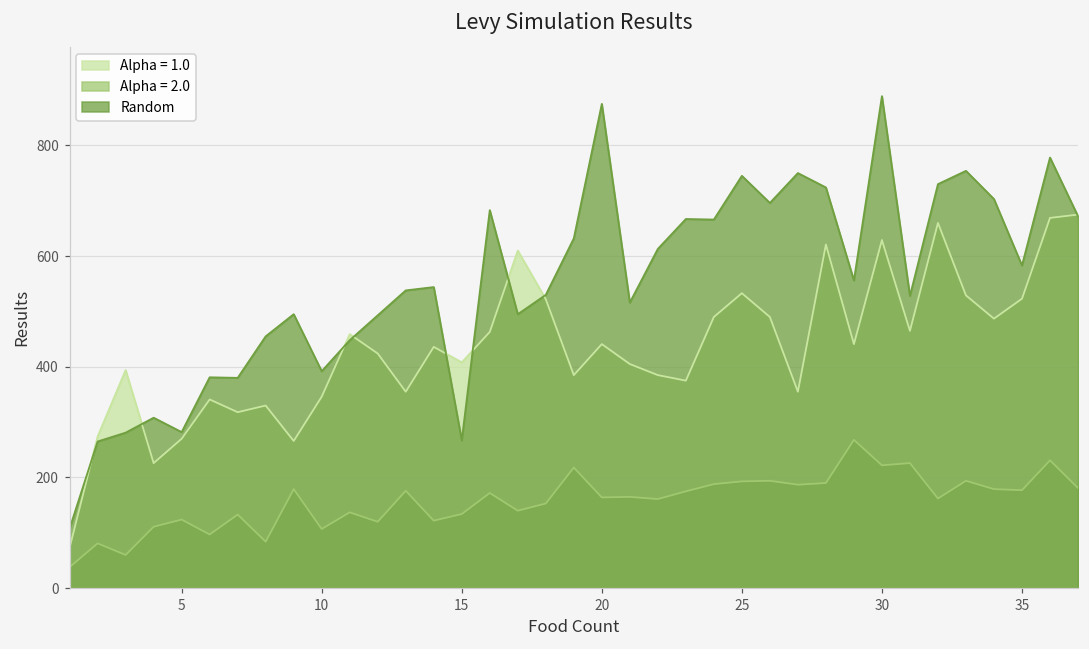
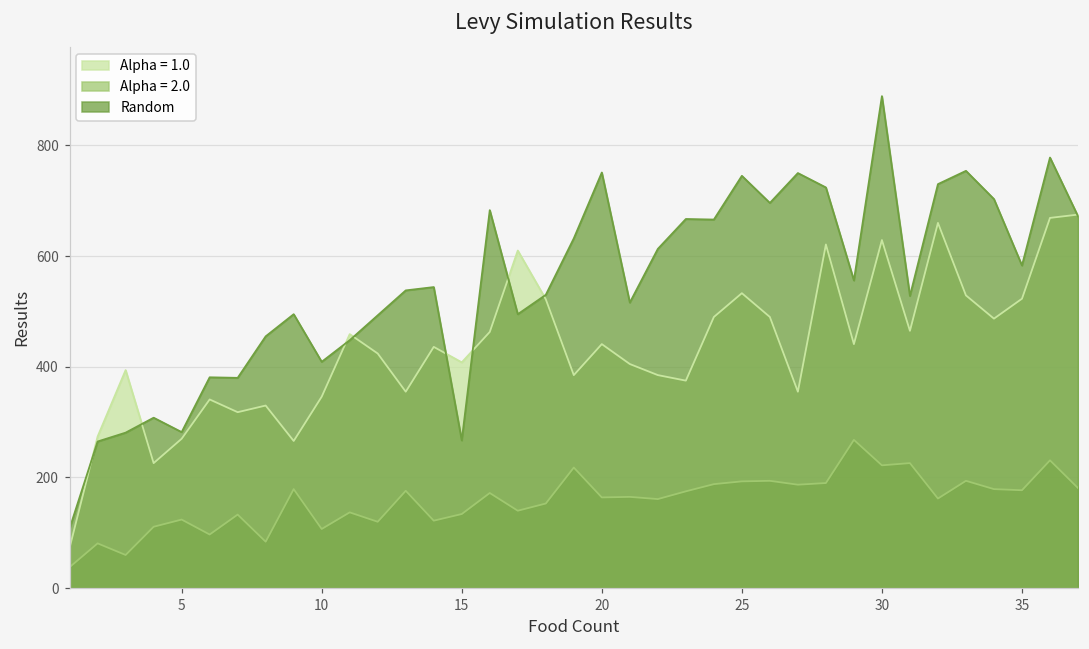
Random, 10: 390 -> 410
Random, 20: 880 -> 750
